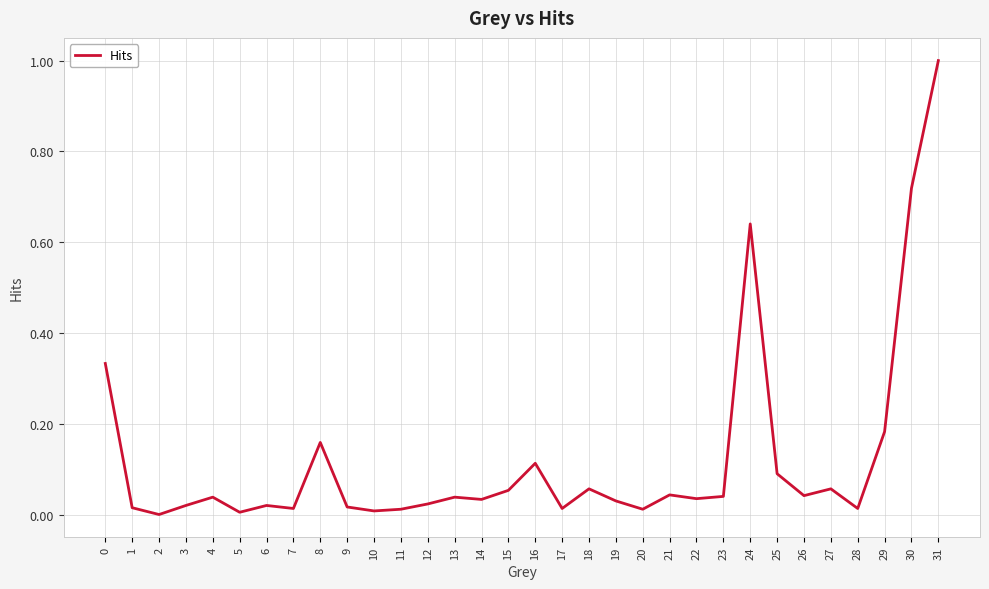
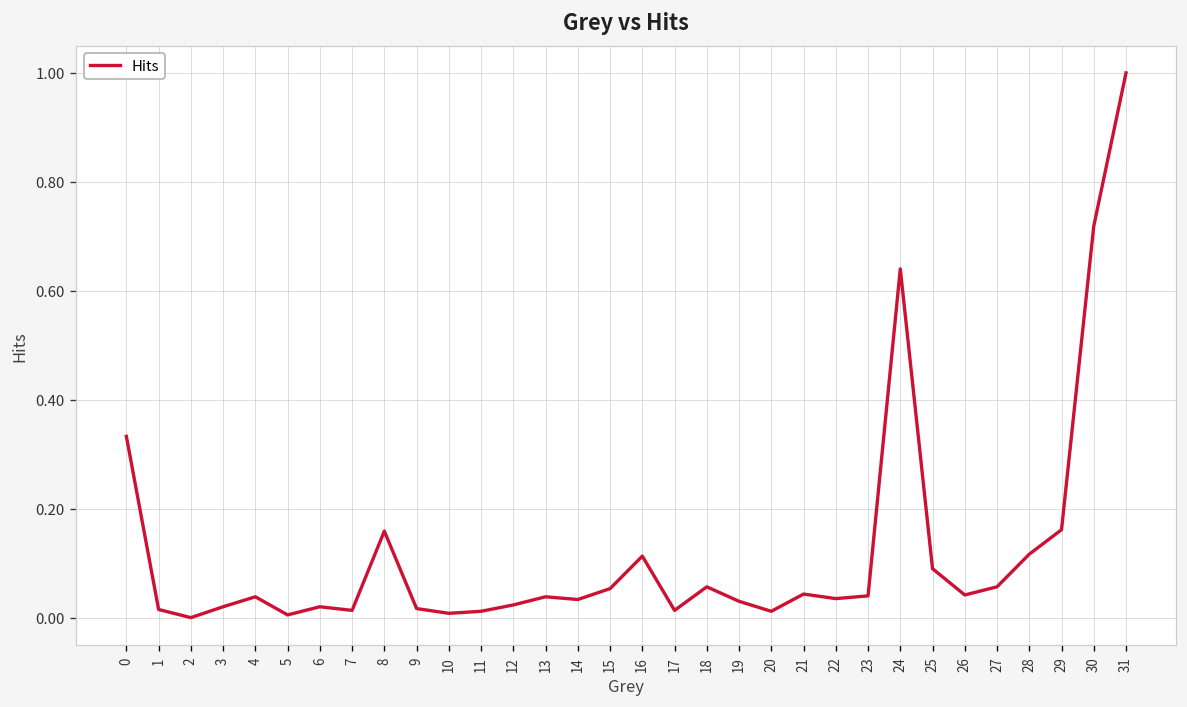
28: 0.01 -> 0.12
29: 0.18 -> 0.16
